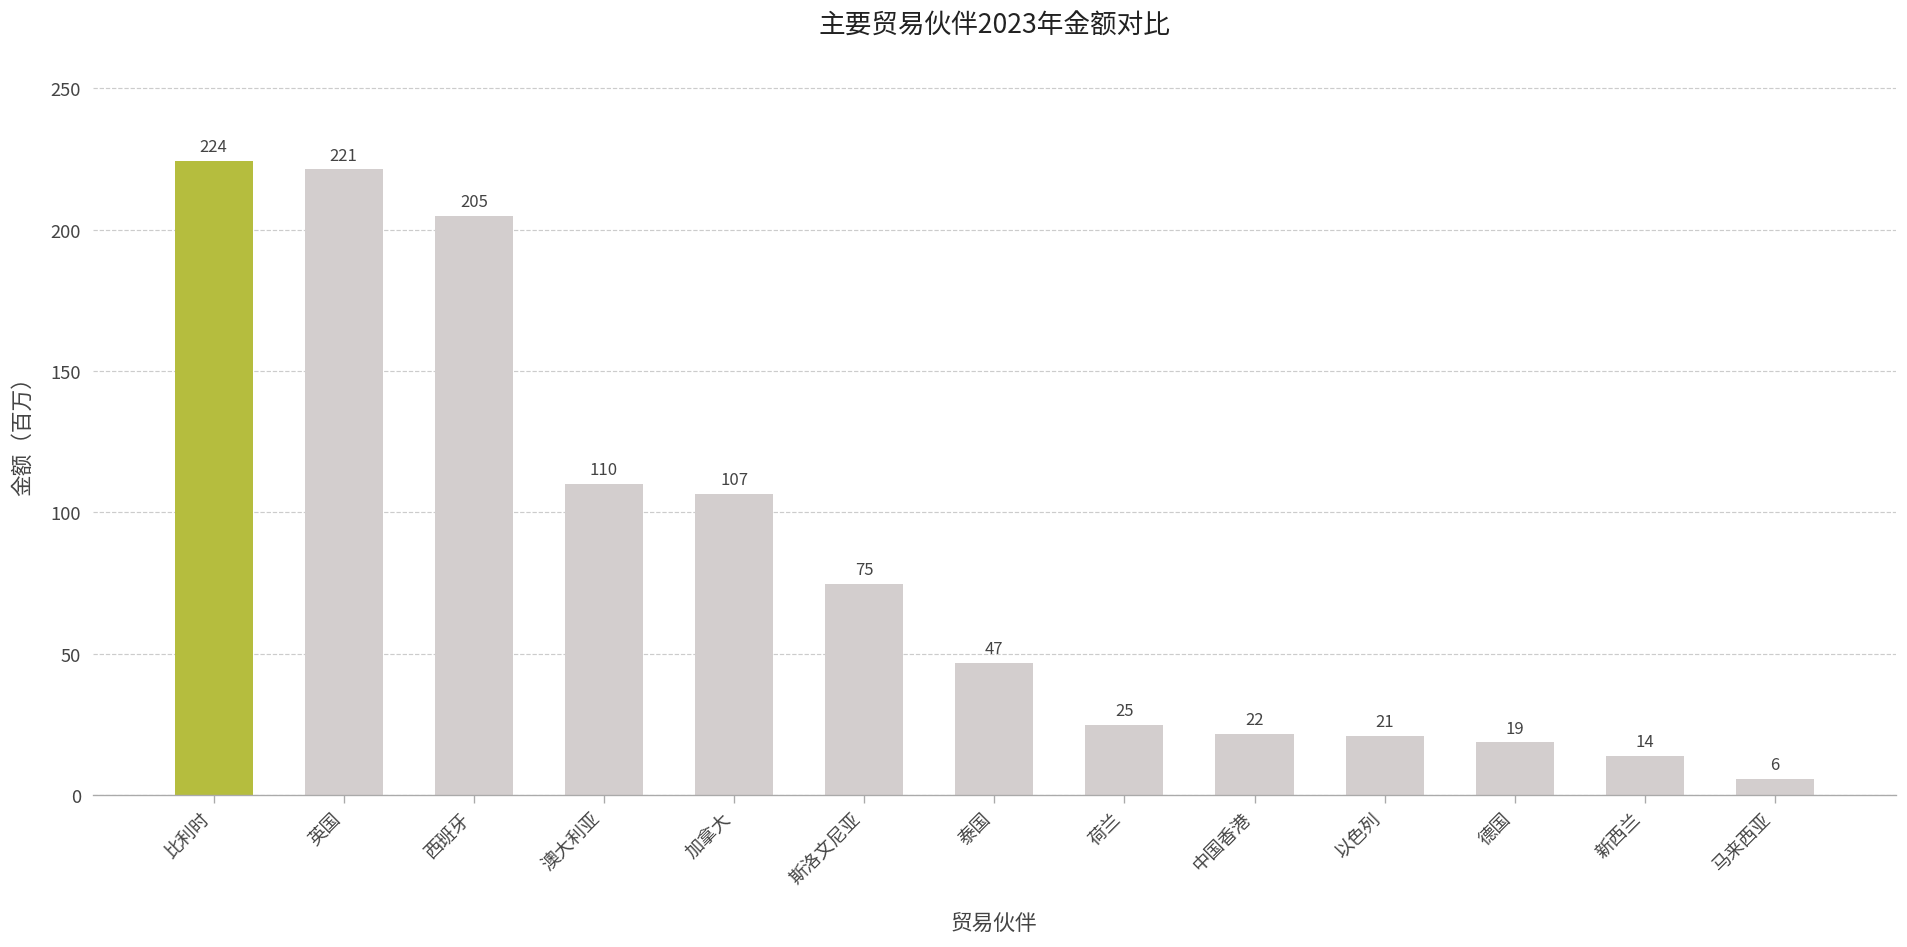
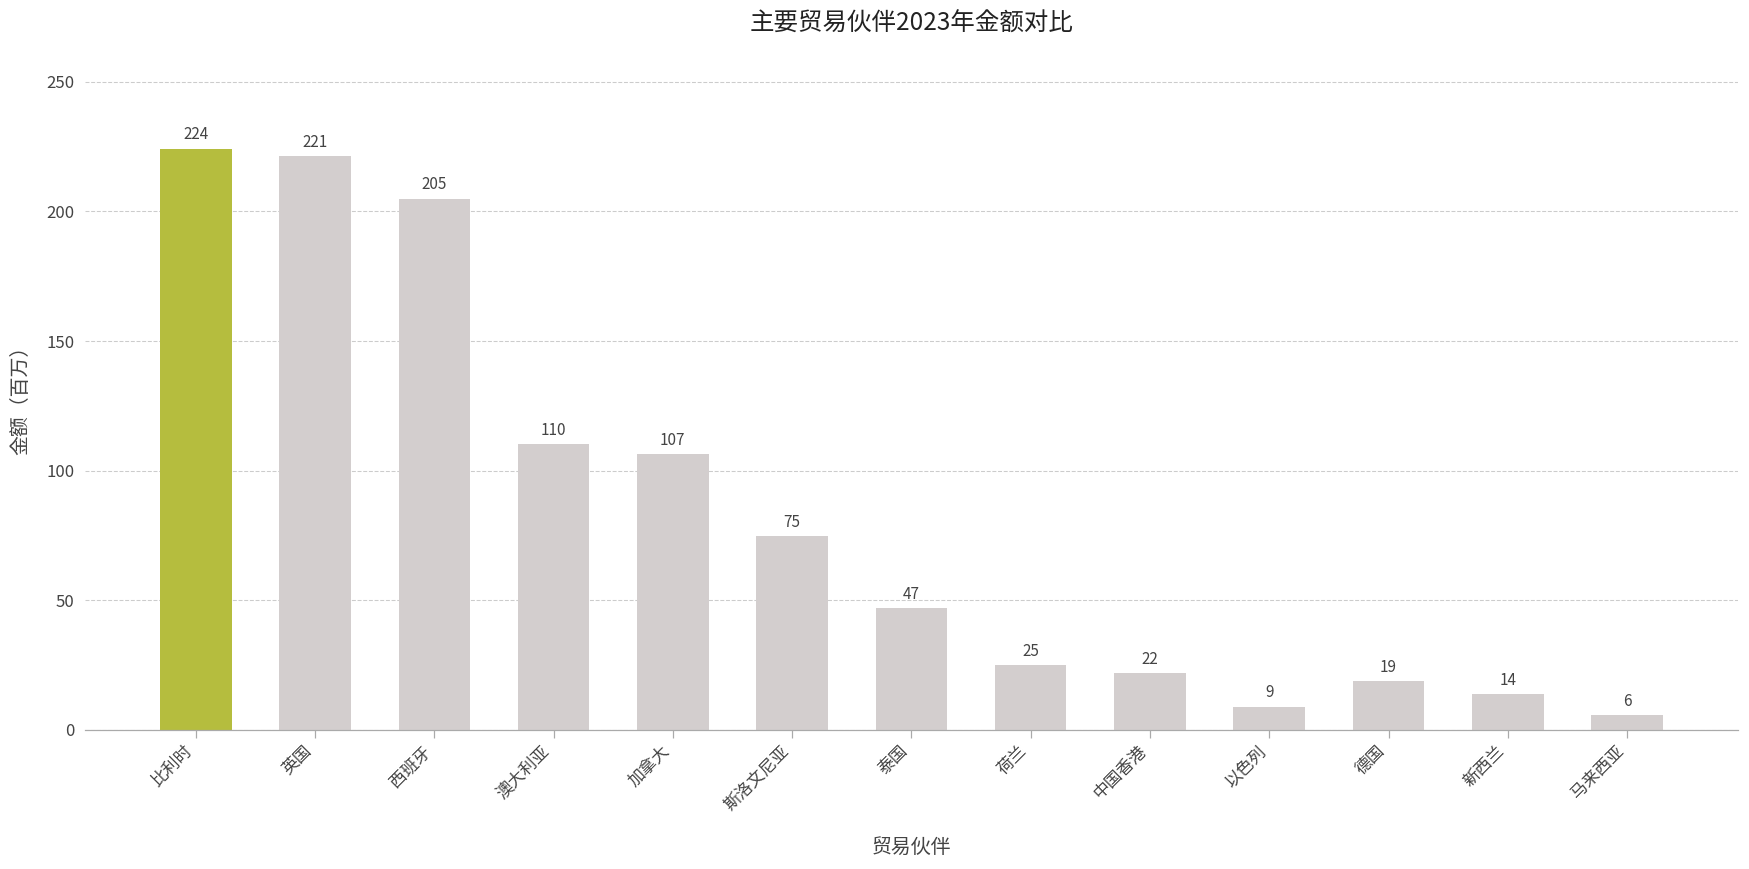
以色列: 21 -> 9
